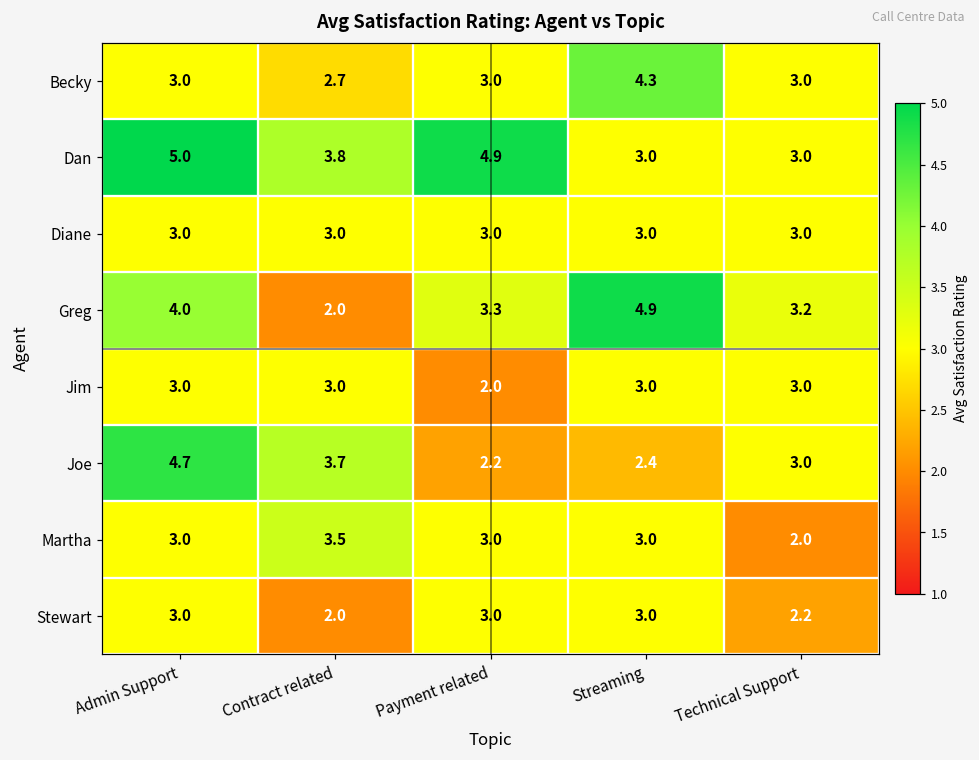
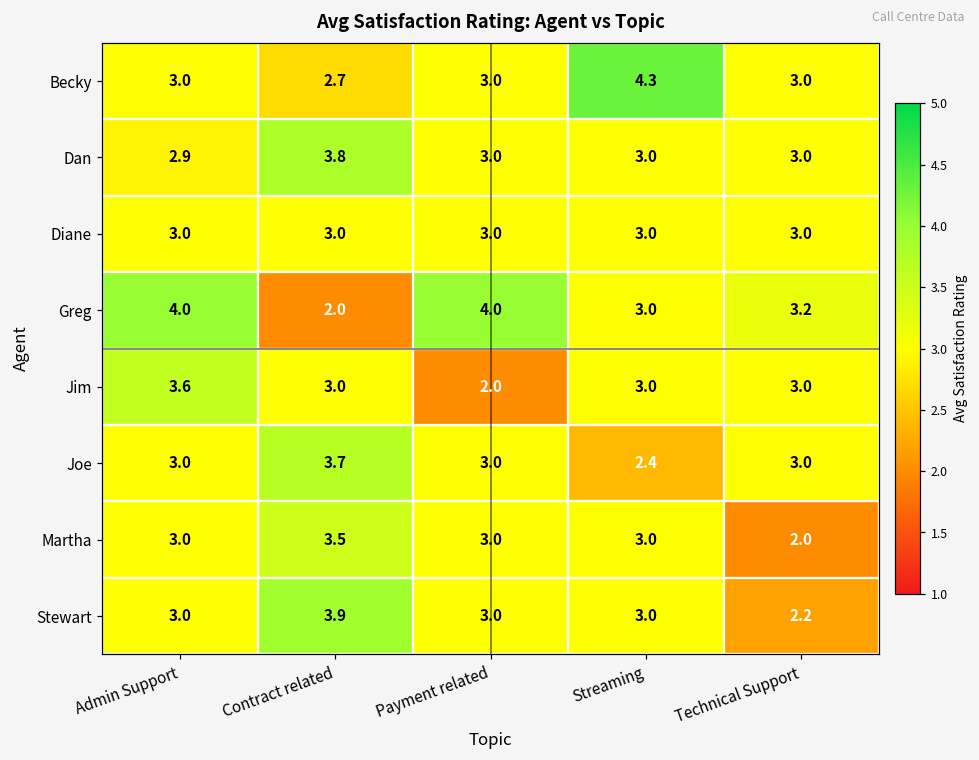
Dan, Admin Support: 5.0 -> 2.9
Dan, Payment related: 4.9 -> 3.0
Greg, Payment related: 3.3 -> 4.0
Greg, Streaming: 4.9 -> 3.0
Jim, Admin Support: 3.0 -> 3.6
Joe, Admin Support: 4.7 -> 3.0
Joe, Payment related: 2.2 -> 3.0
Stewart, Contract related: 2.0 -> 3.9
